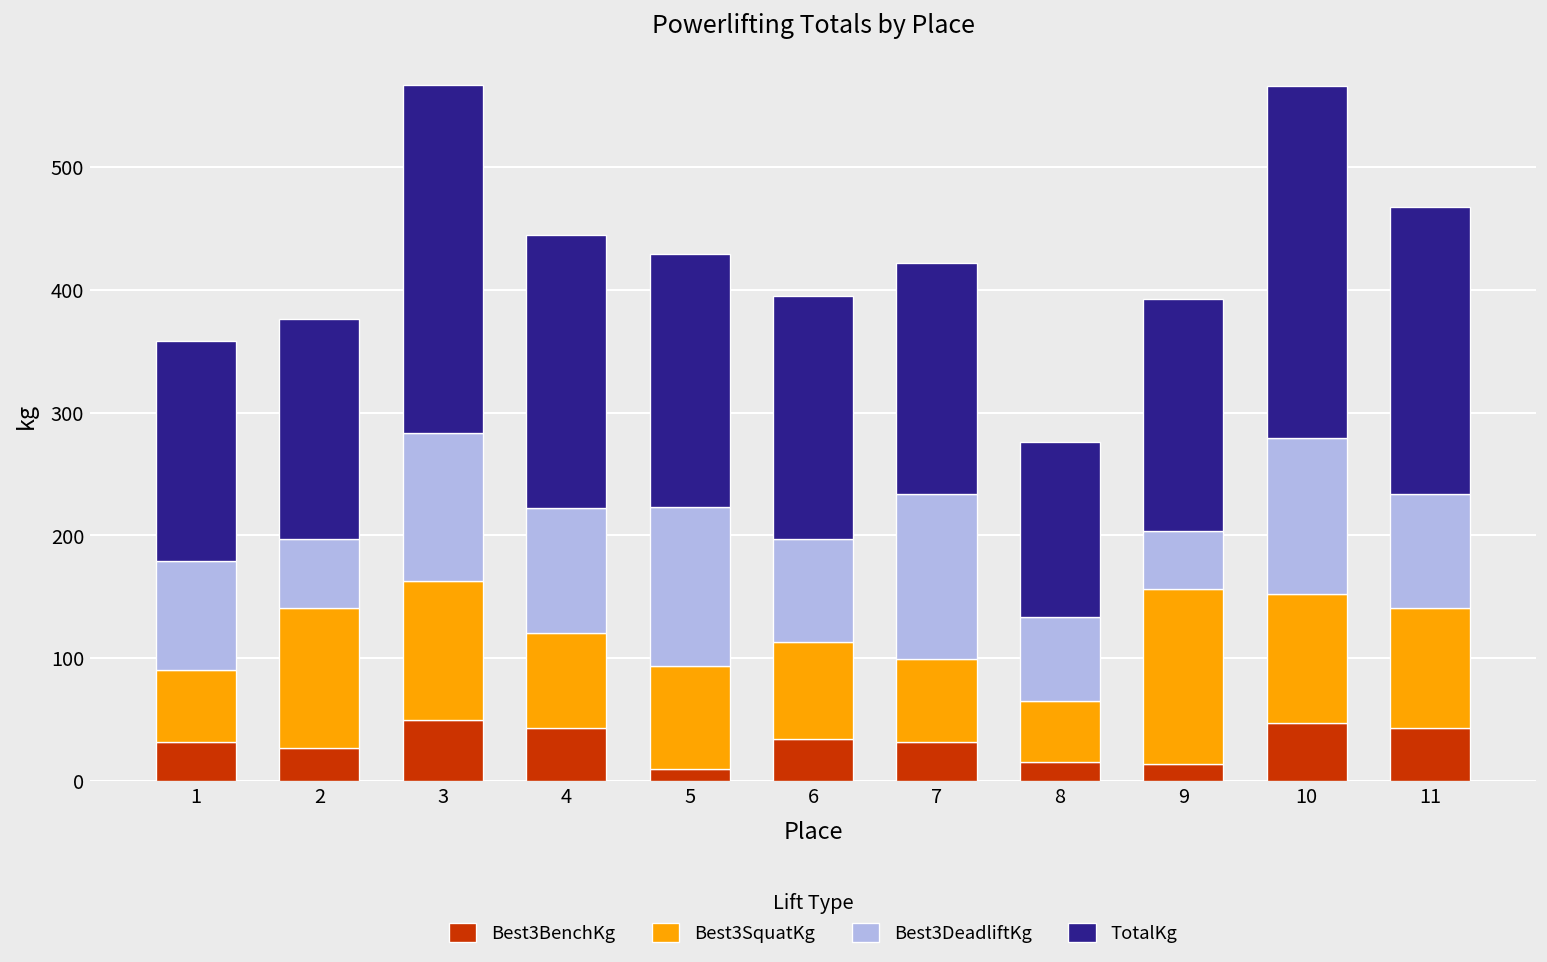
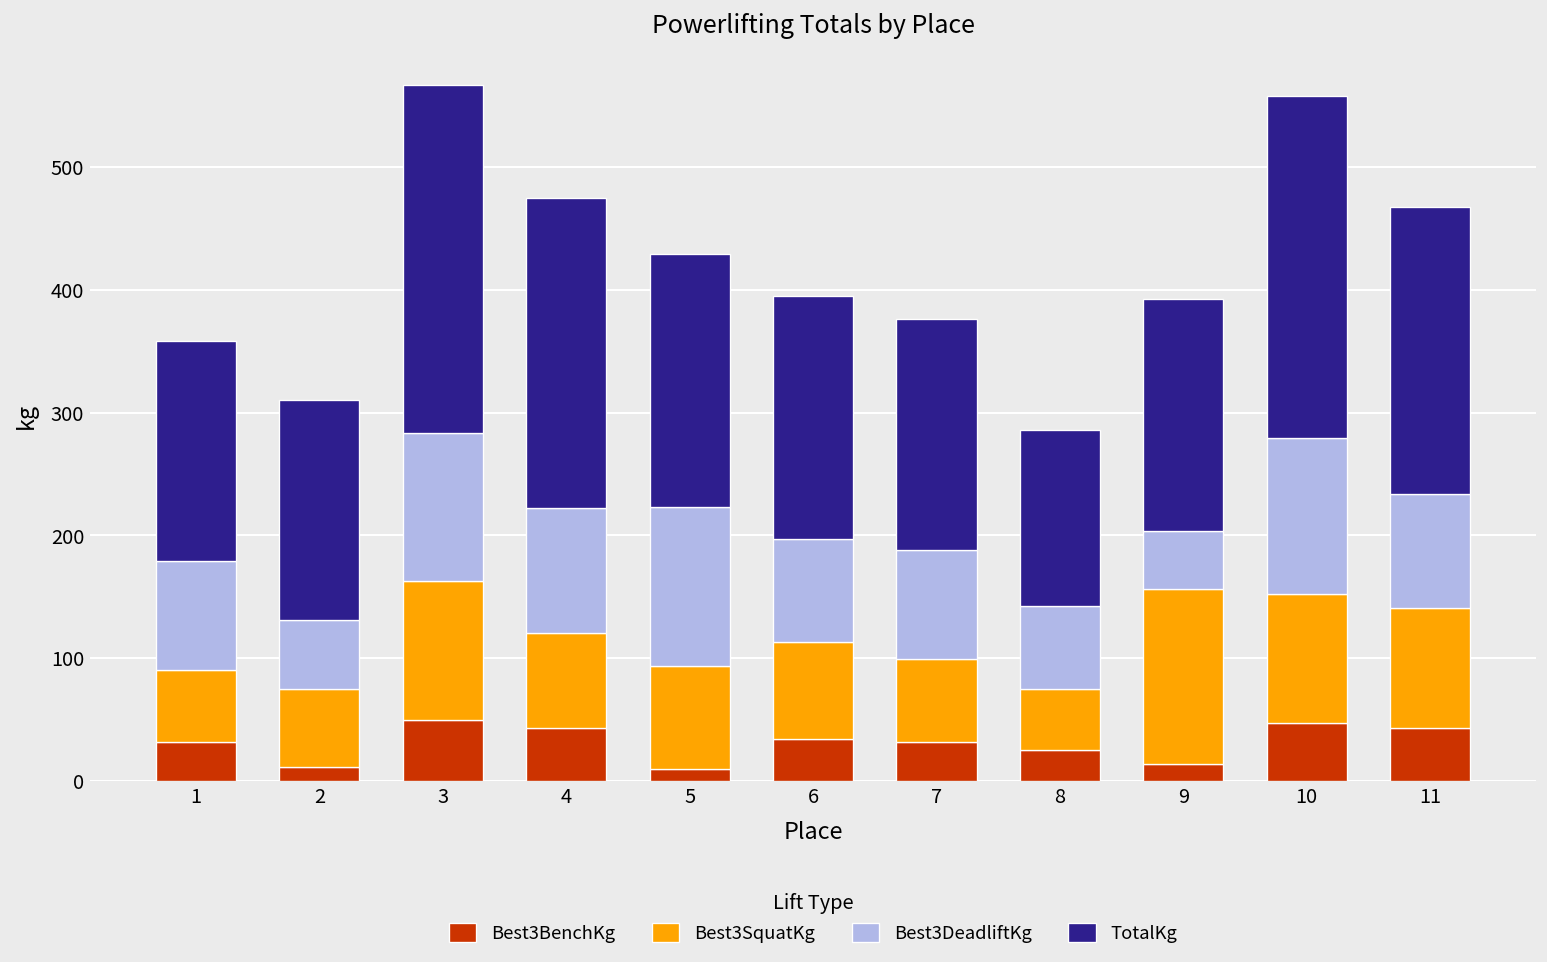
Best3BenchKg, 2: 27 -> 11
Best3SquatKg, 2: 114 -> 64
TotalKg, 4: 222 -> 252
Best3DeadliftKg, 7: 134 -> 88
Best3BenchKg, 8: 15 -> 25
TotalKg, 10: 287 -> 279
